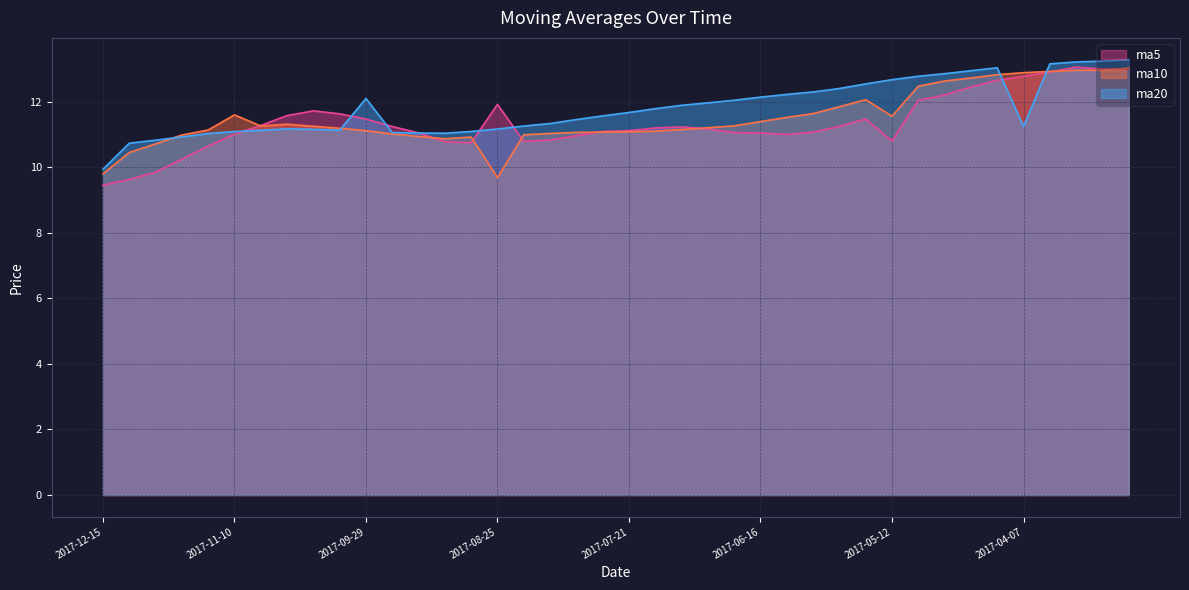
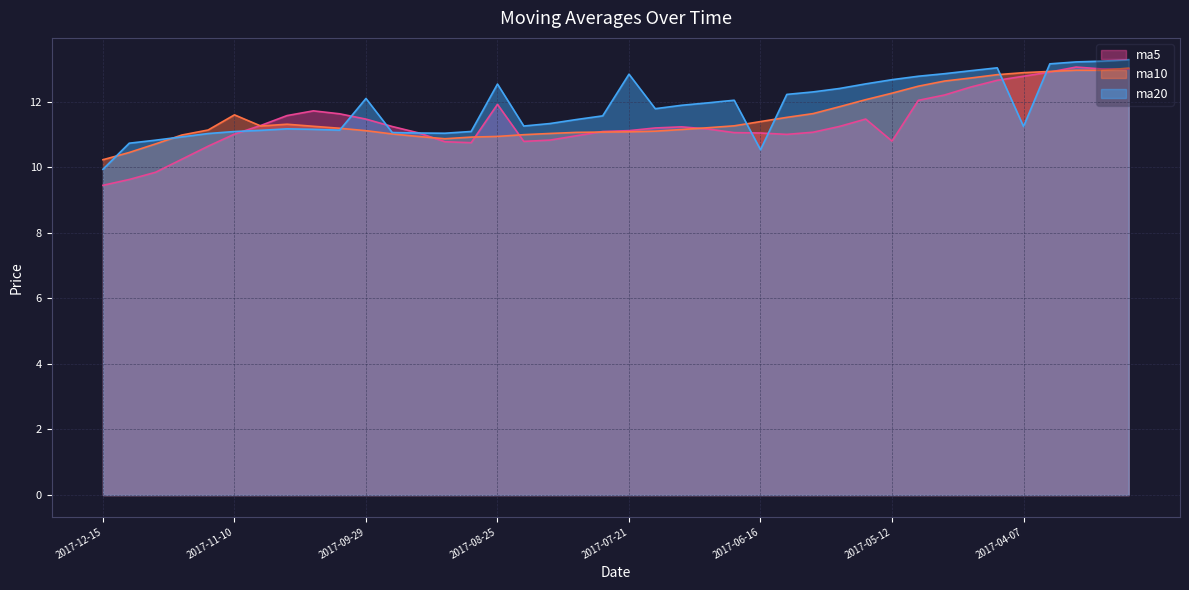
ma10, 2017-12-15: 9.8 -> 10.2
ma10, 2017-08-25: 9.7 -> 10.9
ma20, 2017-08-25: 11.2 -> 12.5
ma20, 2017-07-21: 11.7 -> 12.8
ma20, 2017-06-16: 12.1 -> 10.5
ma10, 2017-05-12: 11.6 -> 12.3
